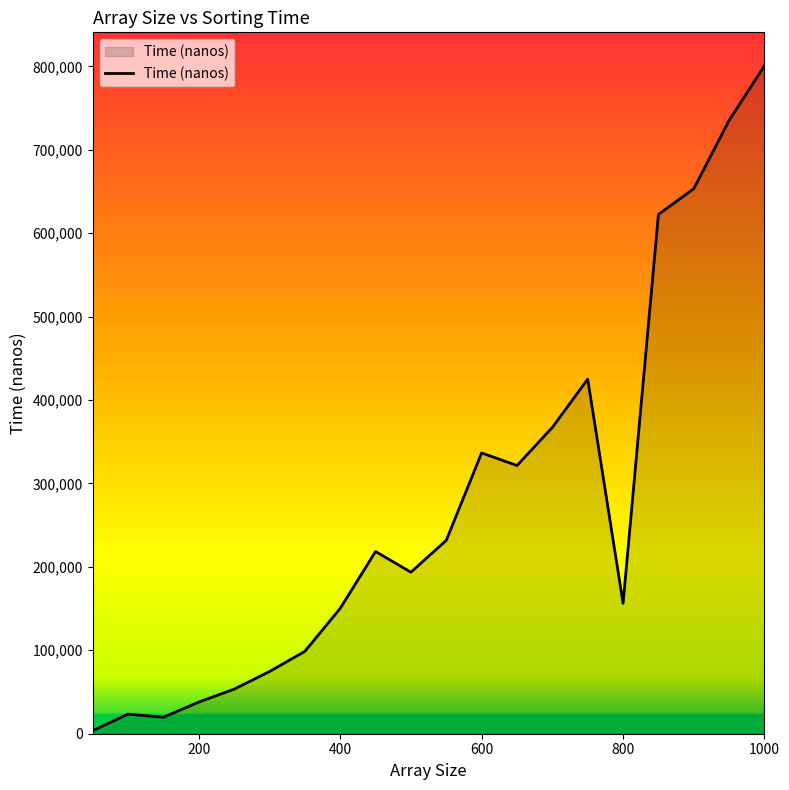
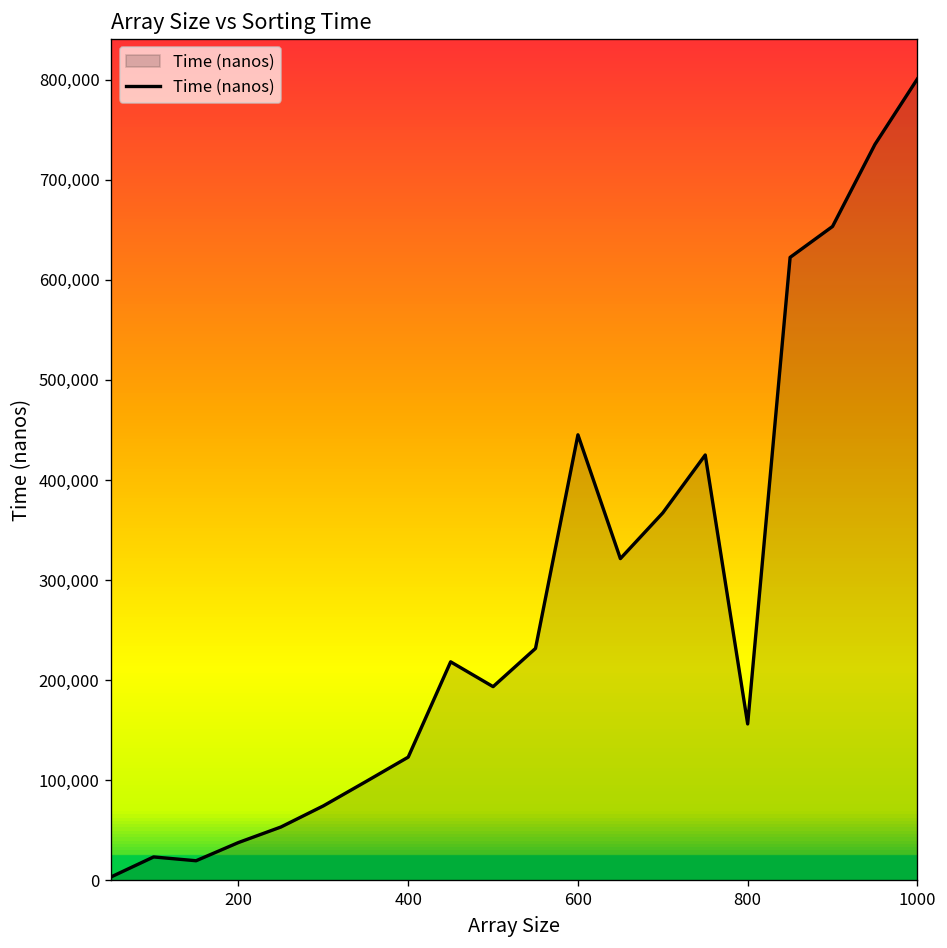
400: 150,000 -> 120,000
600: 340,000 -> 450,000
